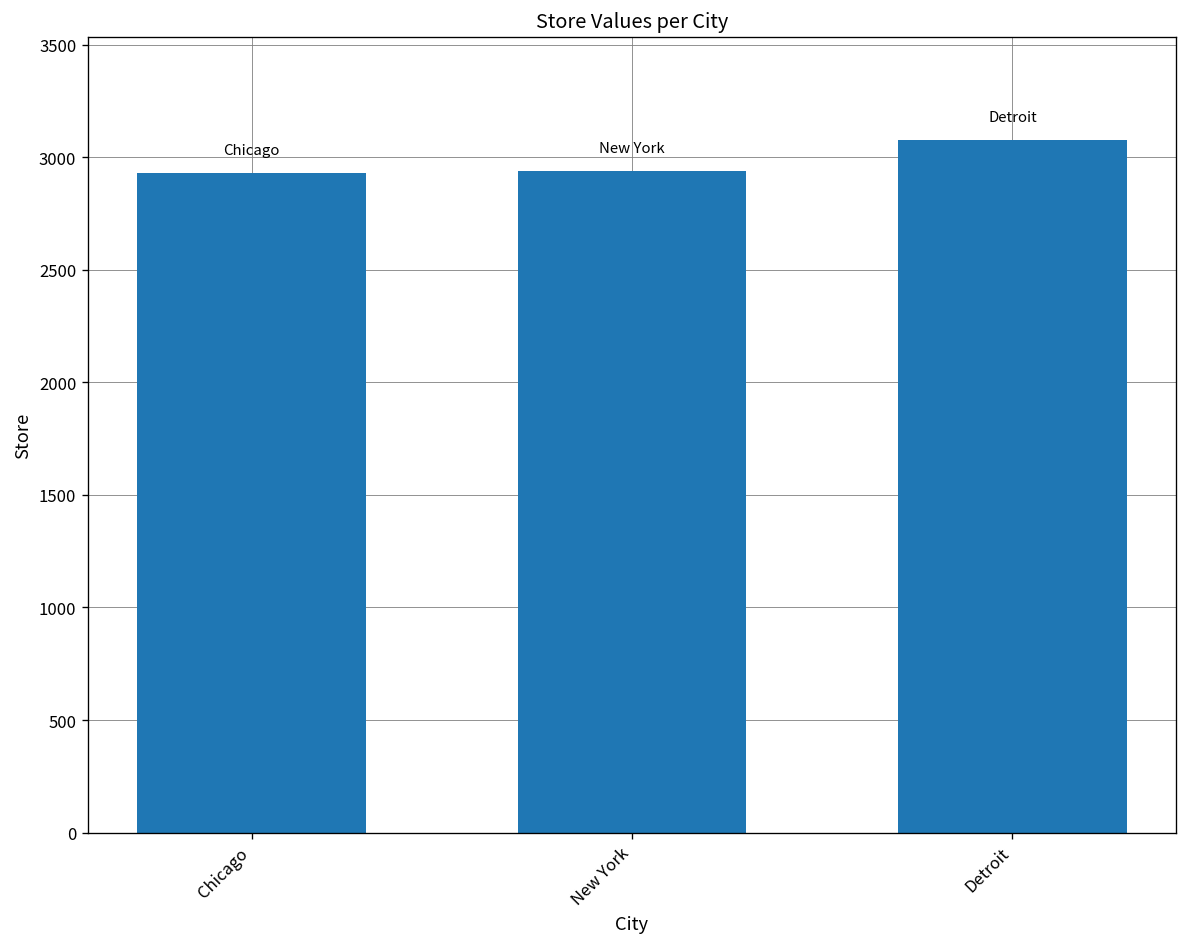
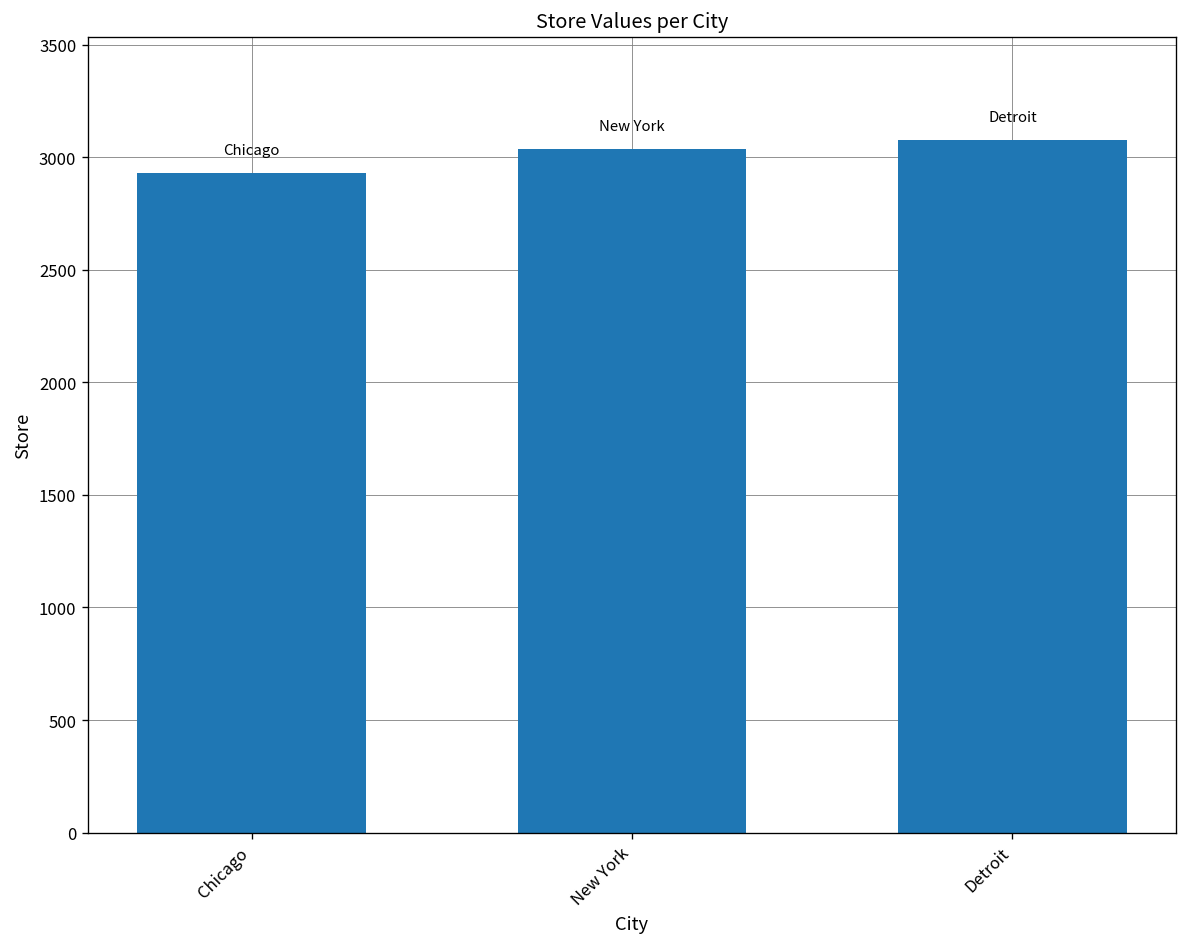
New York: 2940 -> 3040
